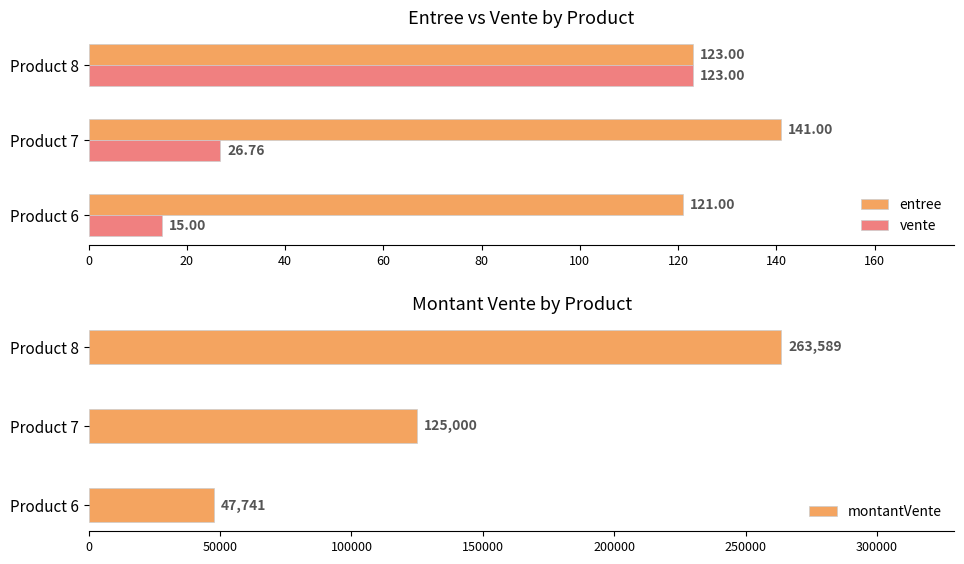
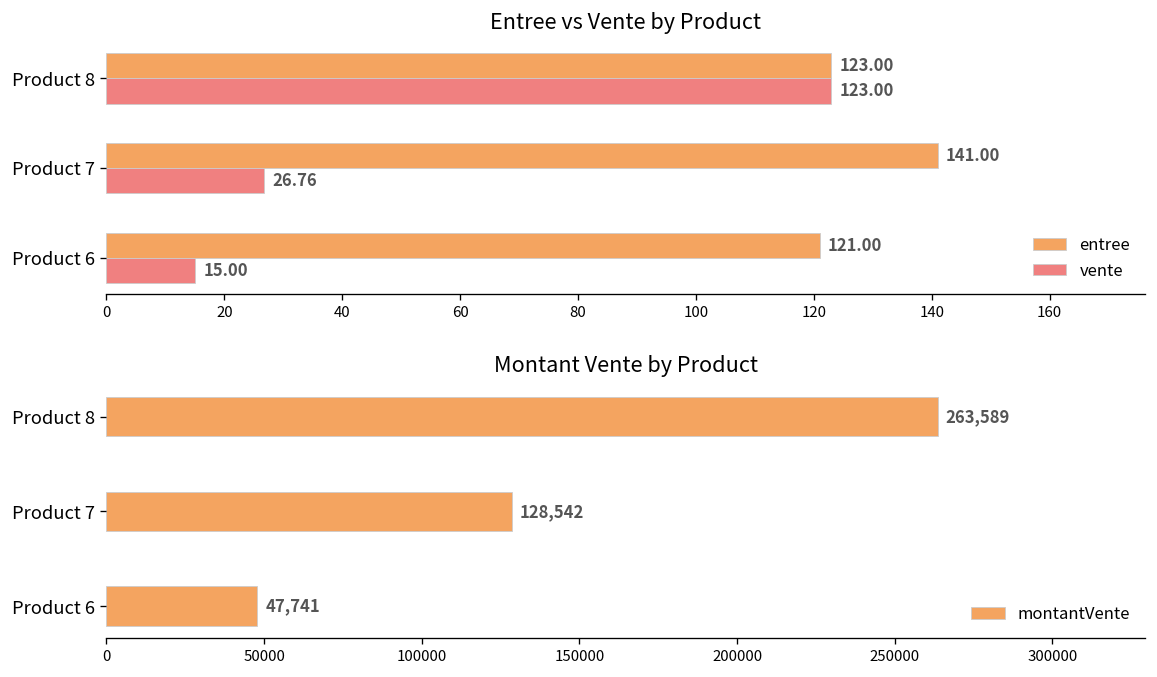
Montant Vente by Product, Product 7: 125,000 -> 128,542
